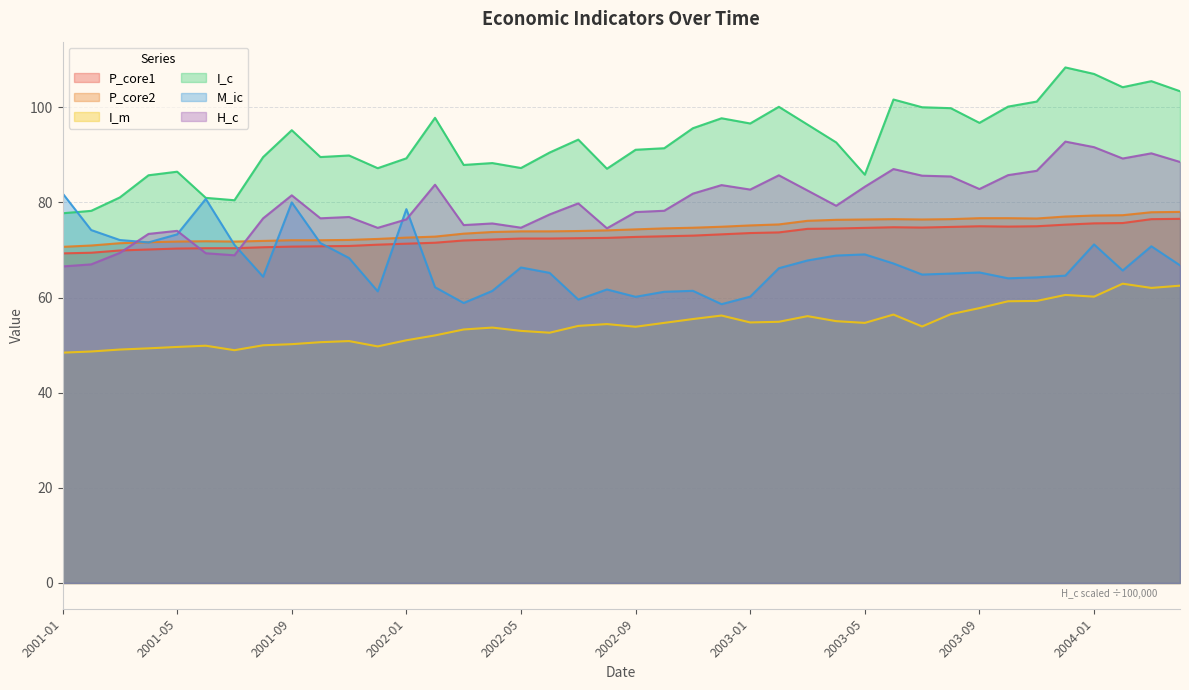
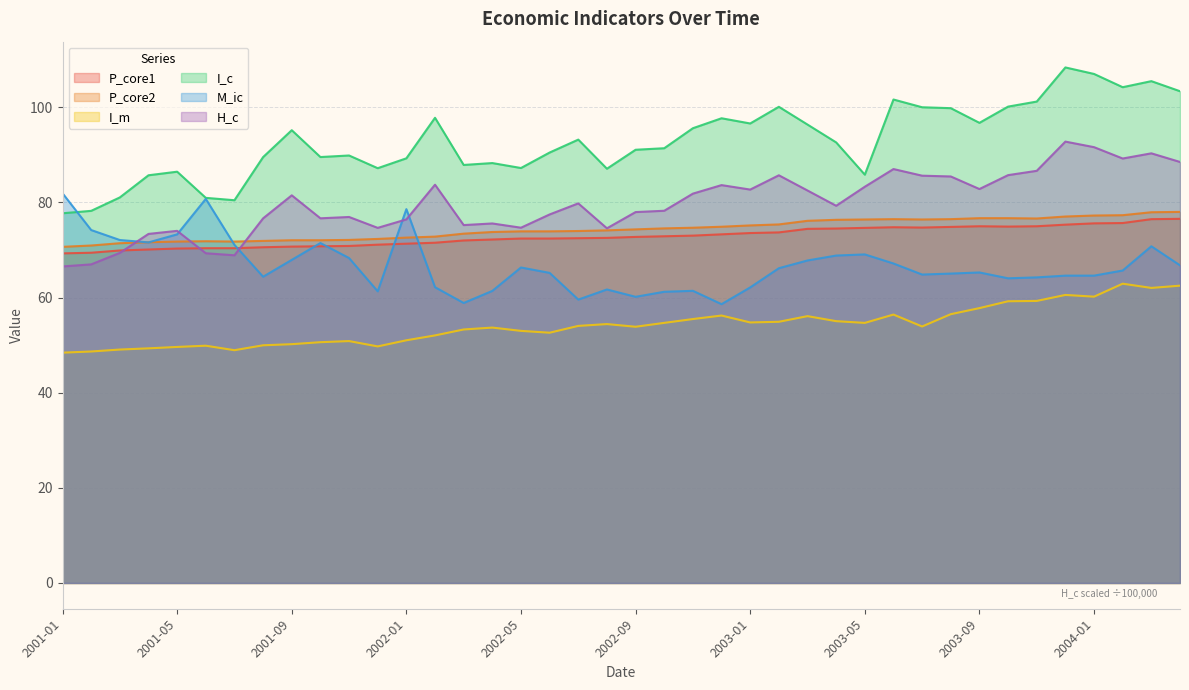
M_ic, 2001-09: 80 -> 68
M_ic, 2003-01: 60 -> 62
M_ic, 2004-01: 71 -> 65
